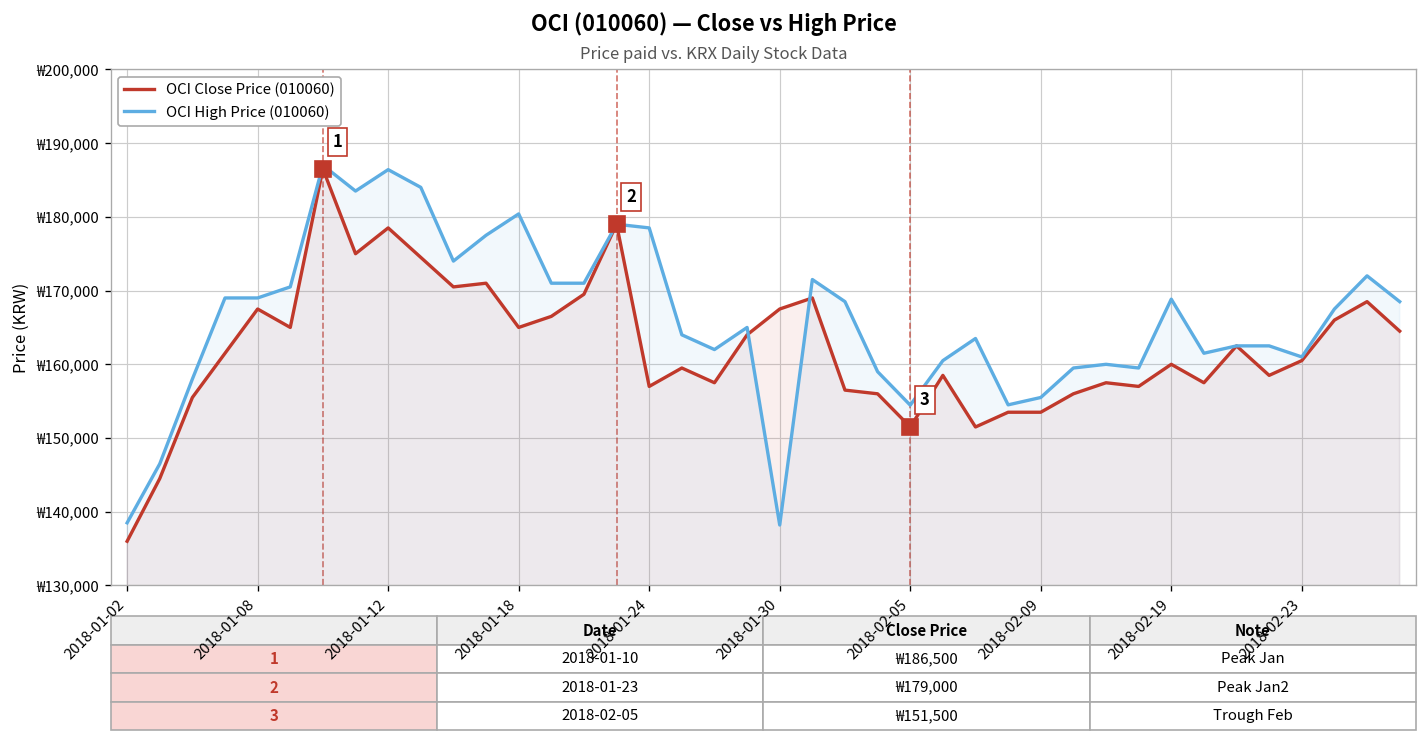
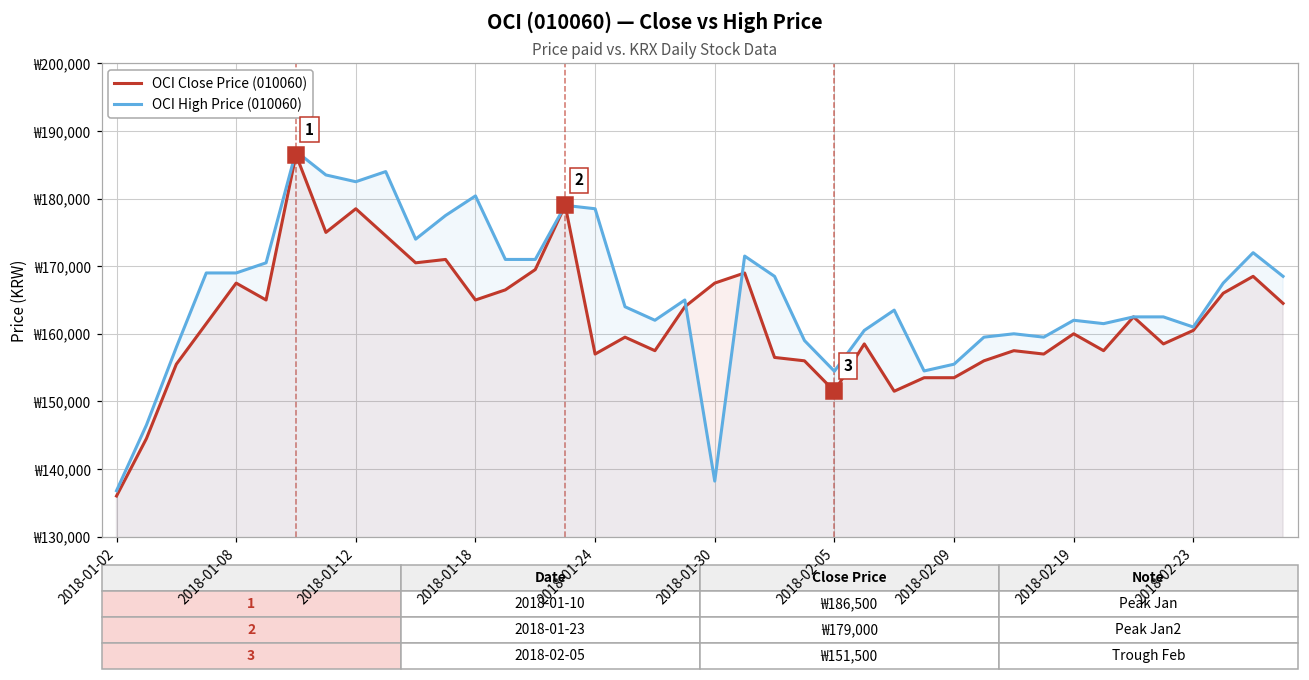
OCI High Price (010060), 2018-01-02: ₩139,000 -> ₩137,000
OCI High Price (010060), 2018-01-12: ₩186,000 -> ₩183,000
OCI High Price (010060), 2018-02-19: ₩169,000 -> ₩162,000
